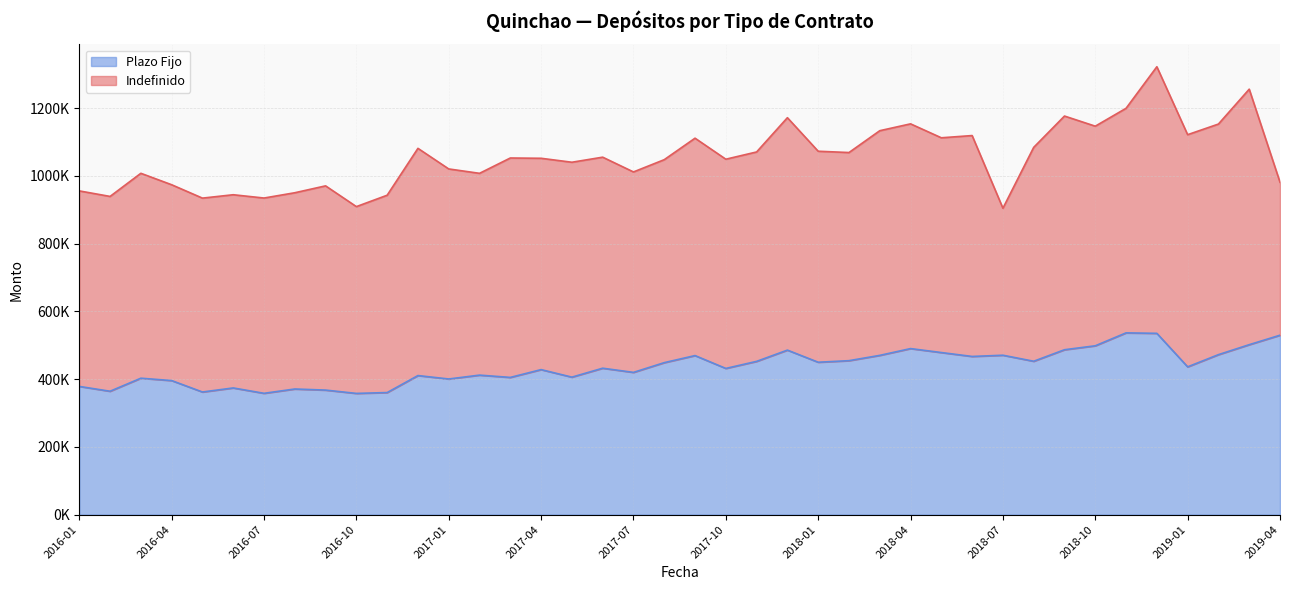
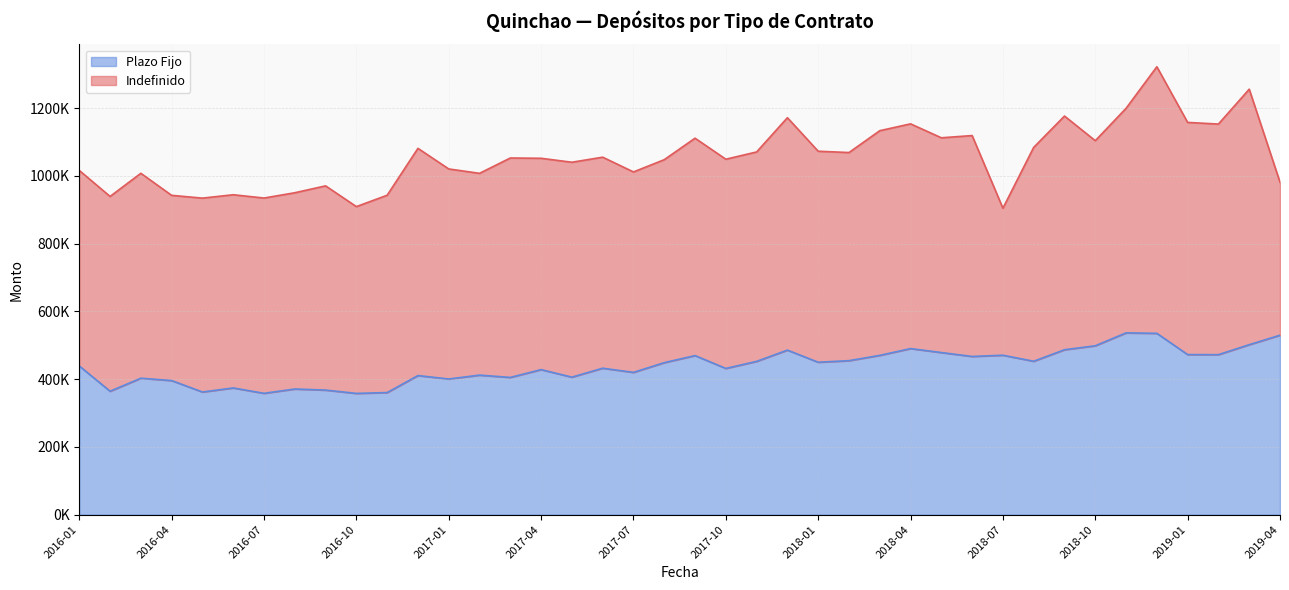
Plazo Fijo, 2016-01: 380000 -> 440000
Indefinido, 2016-04: 580000 -> 550000
Indefinido, 2018-10: 650000 -> 610000
Plazo Fijo, 2019-01: 440000 -> 470000
